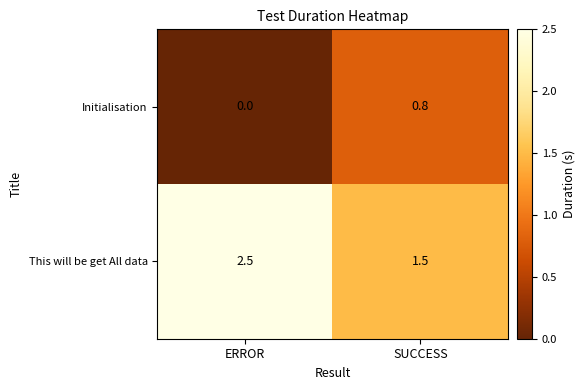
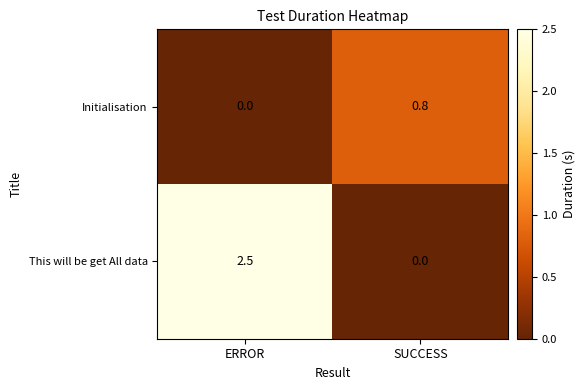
This will be get All data, SUCCESS: 1.5 -> 0.0
